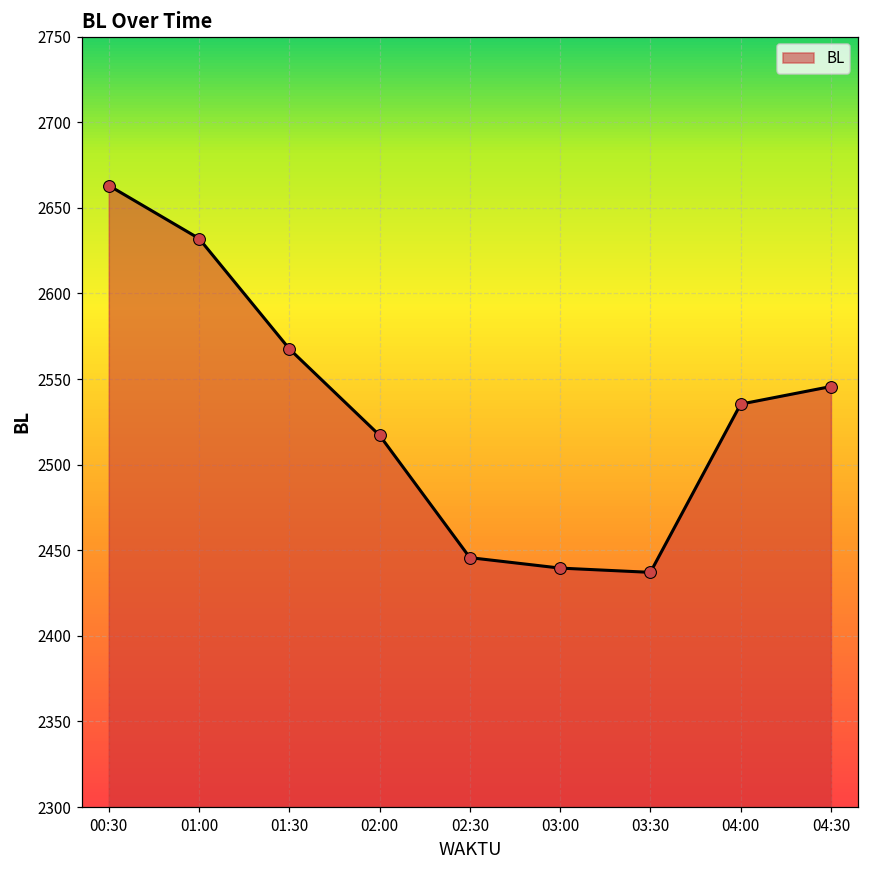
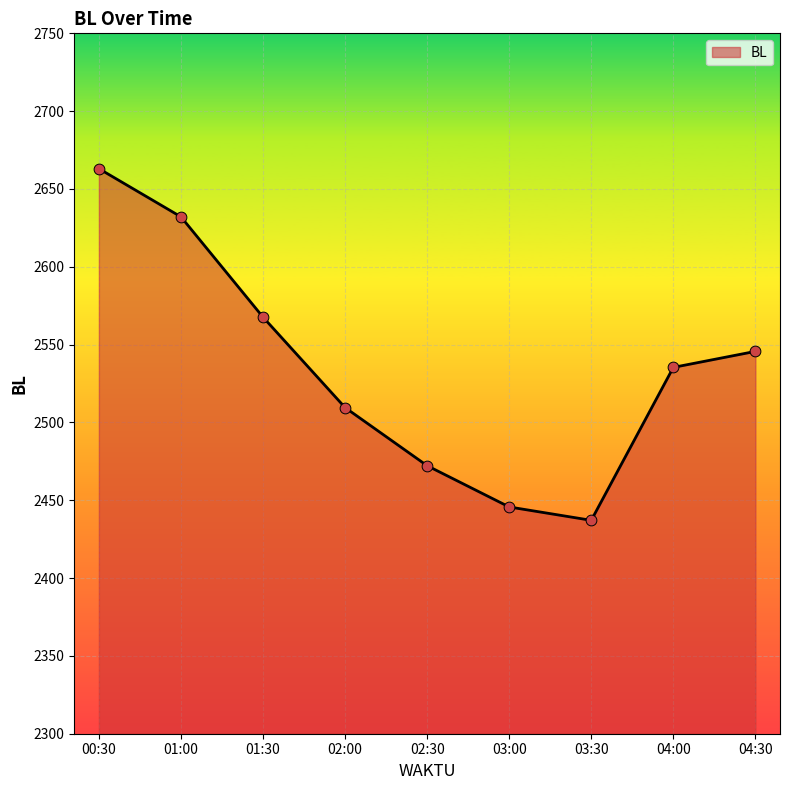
02:00: 2517 -> 2510
02:30: 2446 -> 2472
03:00: 2440 -> 2446
